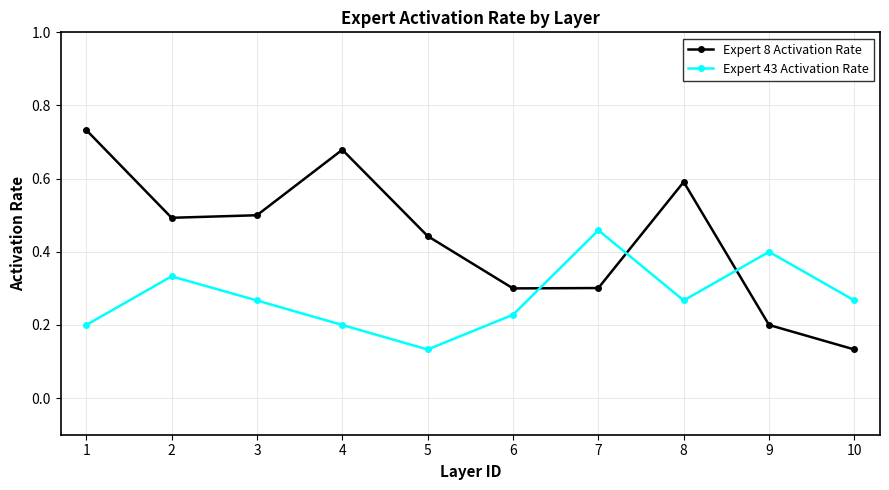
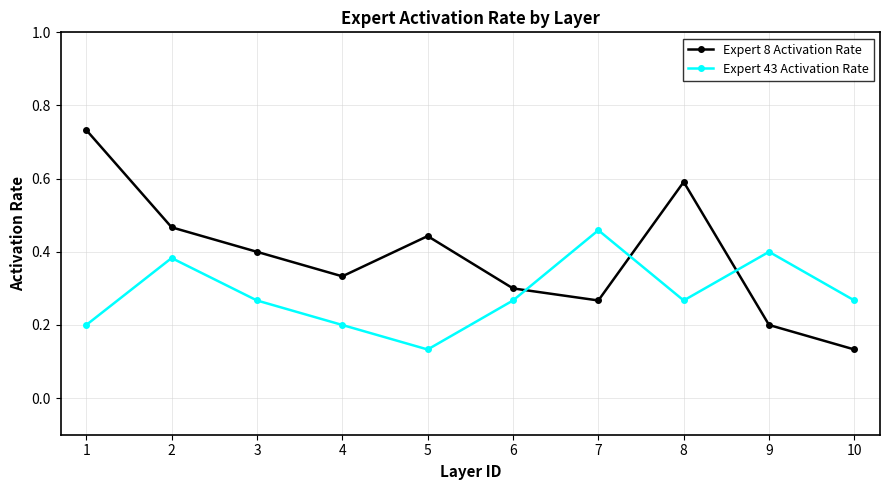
Expert 8 Activation Rate, 2: 0.49 -> 0.47
Expert 43 Activation Rate, 2: 0.33 -> 0.38
Expert 8 Activation Rate, 3: 0.5 -> 0.4
Expert 8 Activation Rate, 4: 0.68 -> 0.33
Expert 43 Activation Rate, 6: 0.23 -> 0.27
Expert 8 Activation Rate, 7: 0.30 -> 0.27
